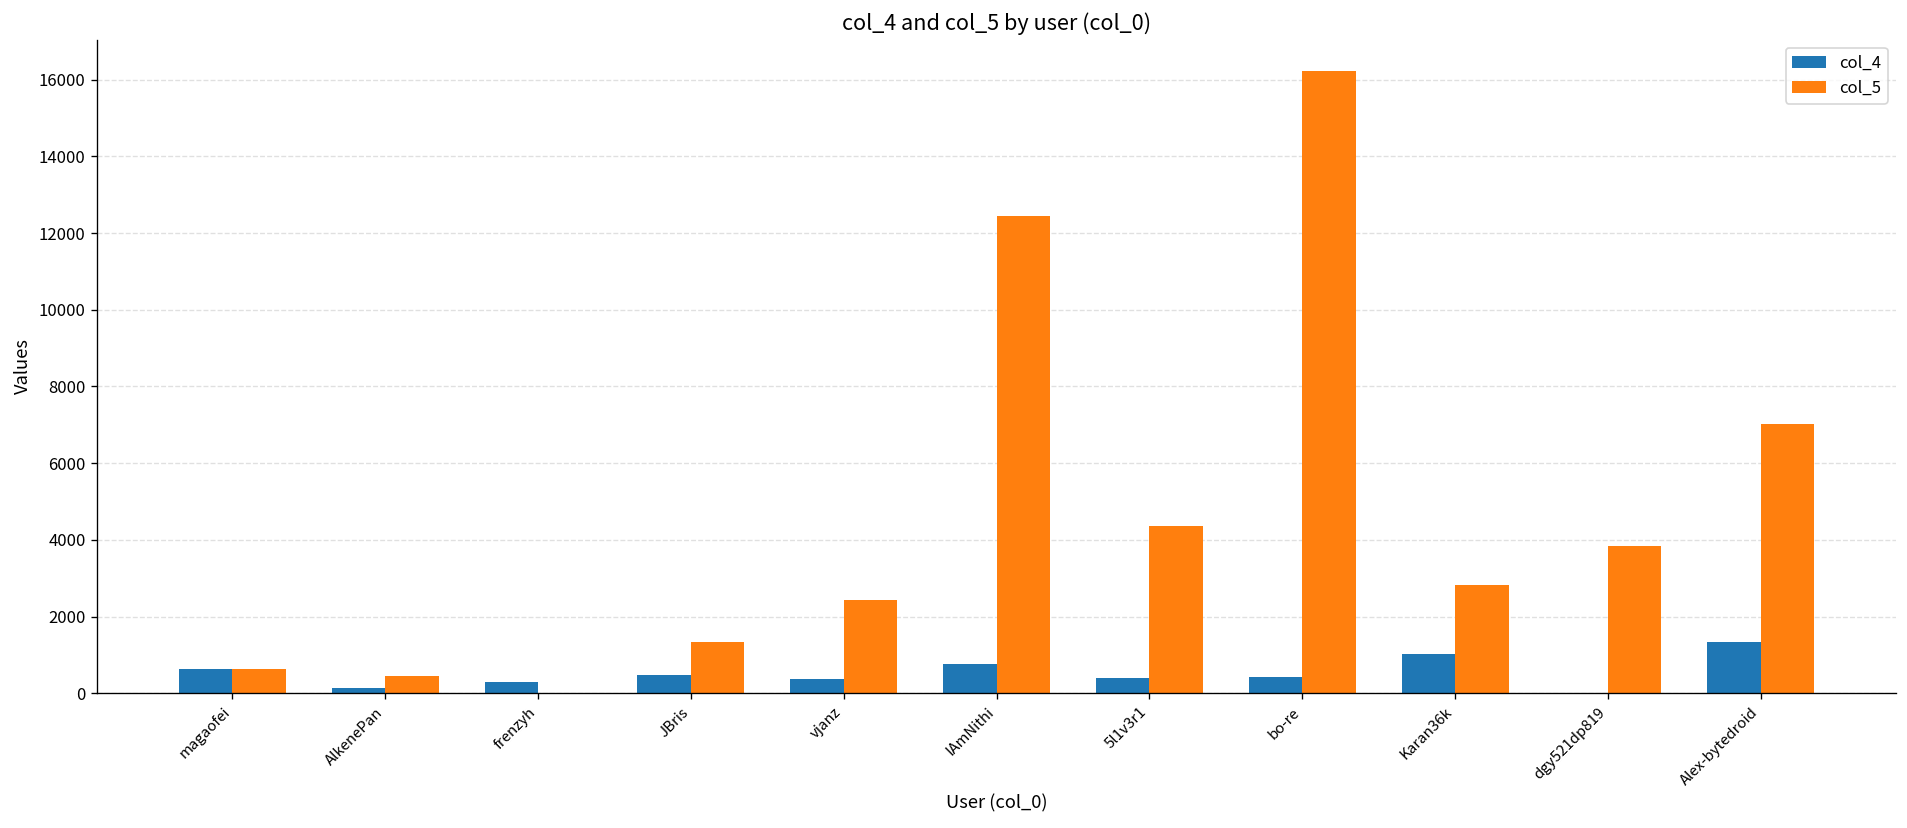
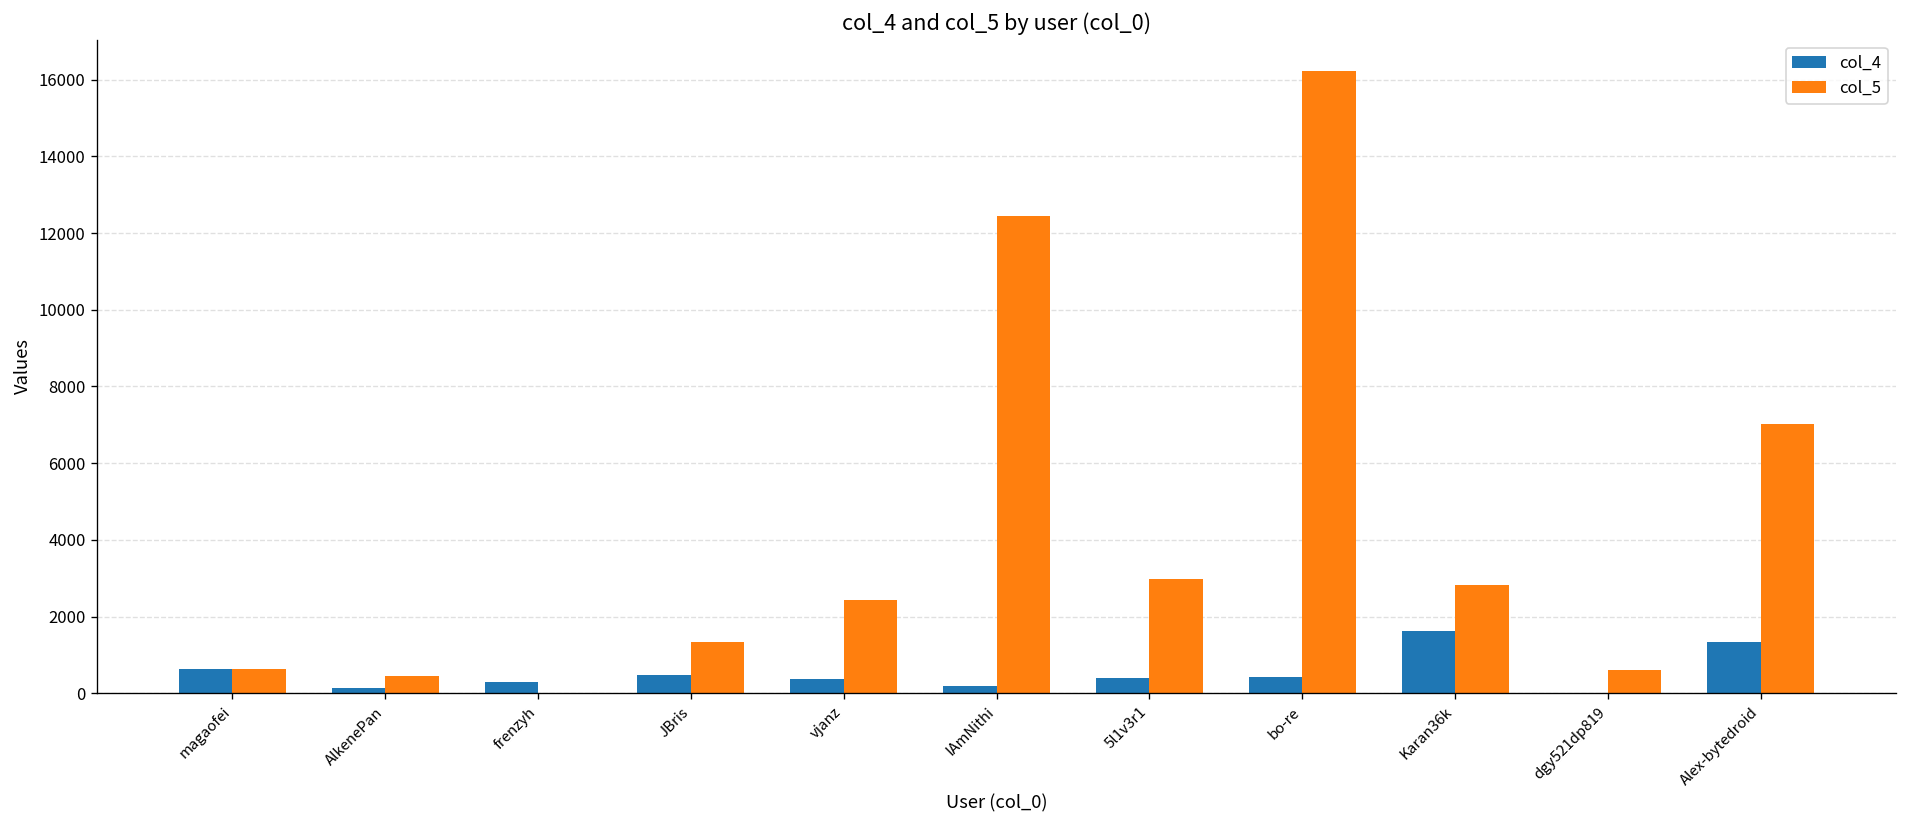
col_4, IAmNithi: 800 -> 200
col_5, 5l1v3r1: 4400 -> 3000
col_4, Karan36k: 1000 -> 1600
col_5, dgy521dp819: 3800 -> 600
